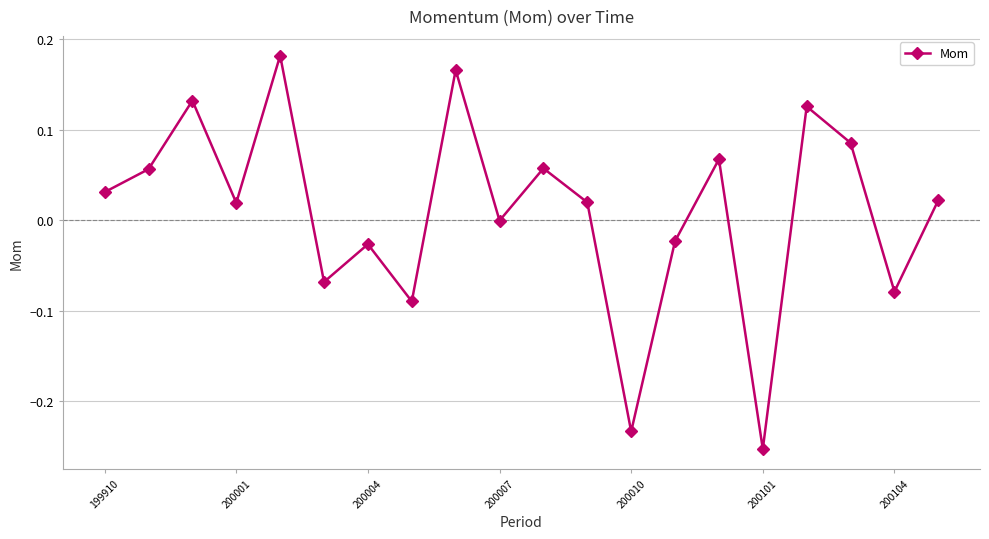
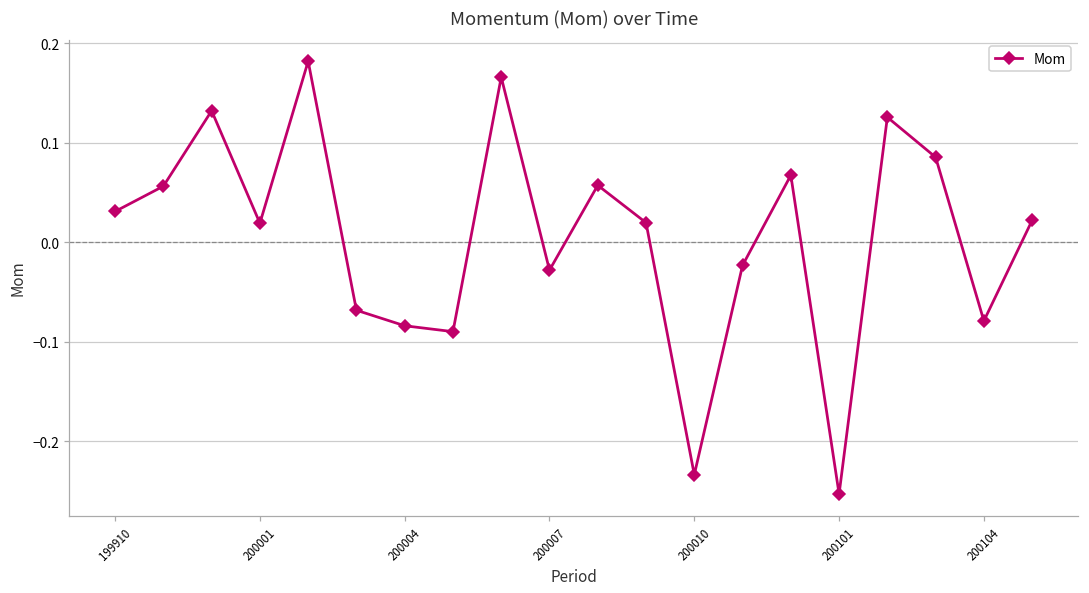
200004: -0.03 -> -0.08
200007: 0.00 -> -0.03
